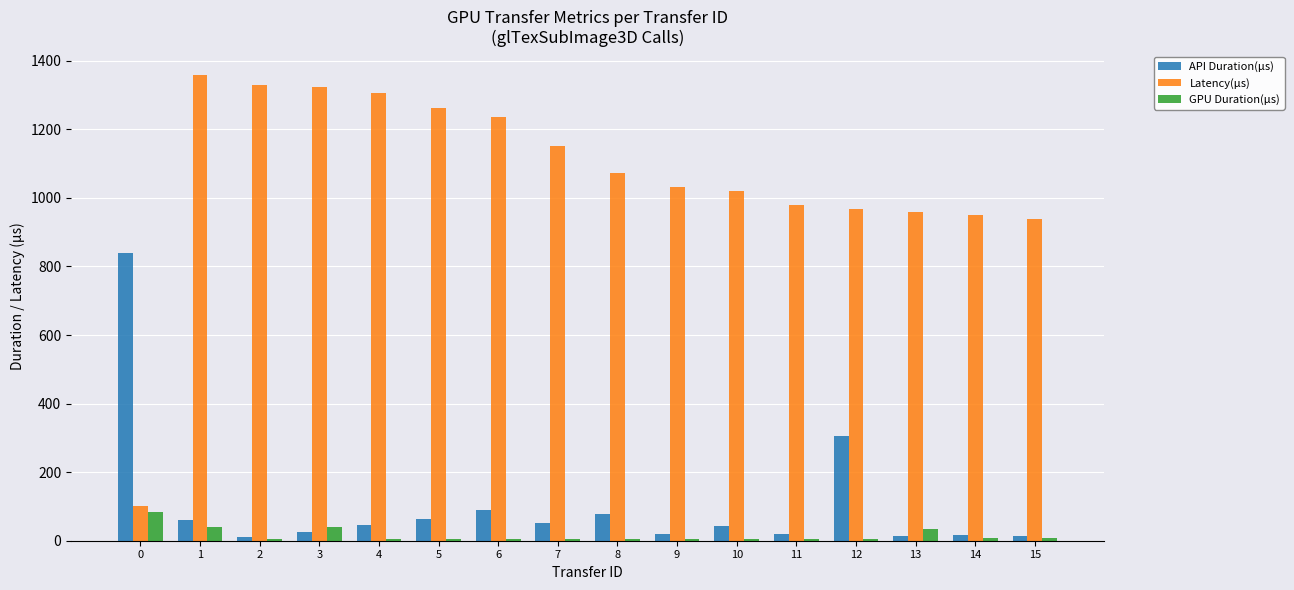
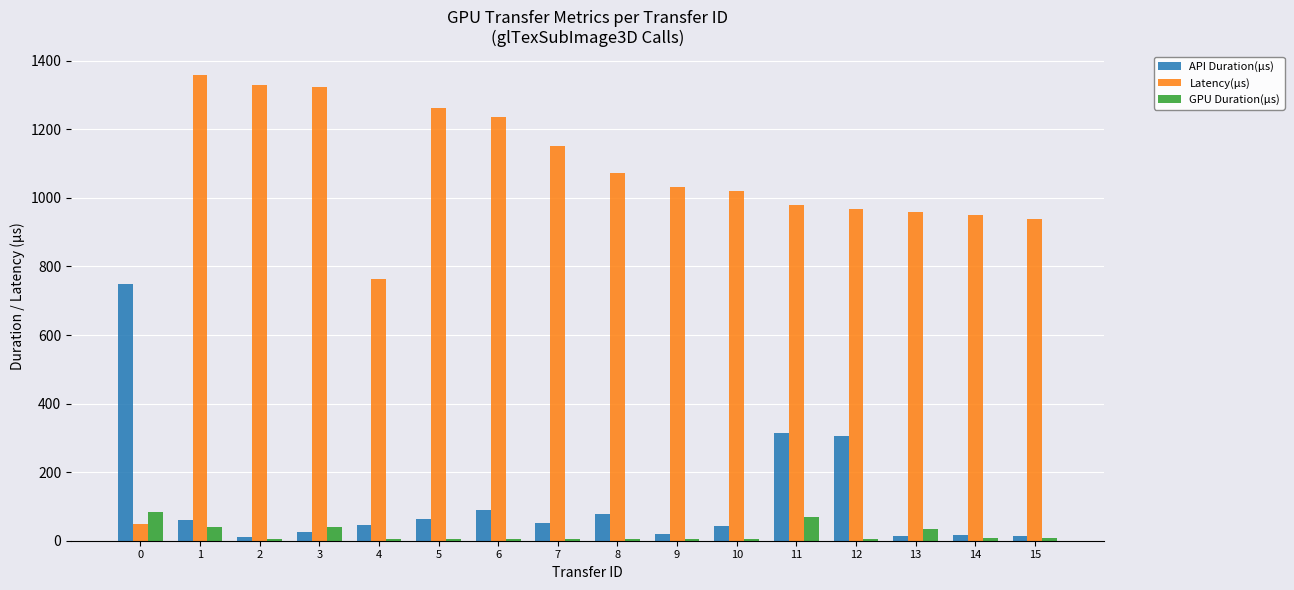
API Duration(μs), 0: 840 -> 750
Latency(μs), 0: 100 -> 50
Latency(μs), 4: 1300 -> 760
API Duration(μs), 11: 20 -> 320
GPU Duration(μs), 11: 10 -> 70
